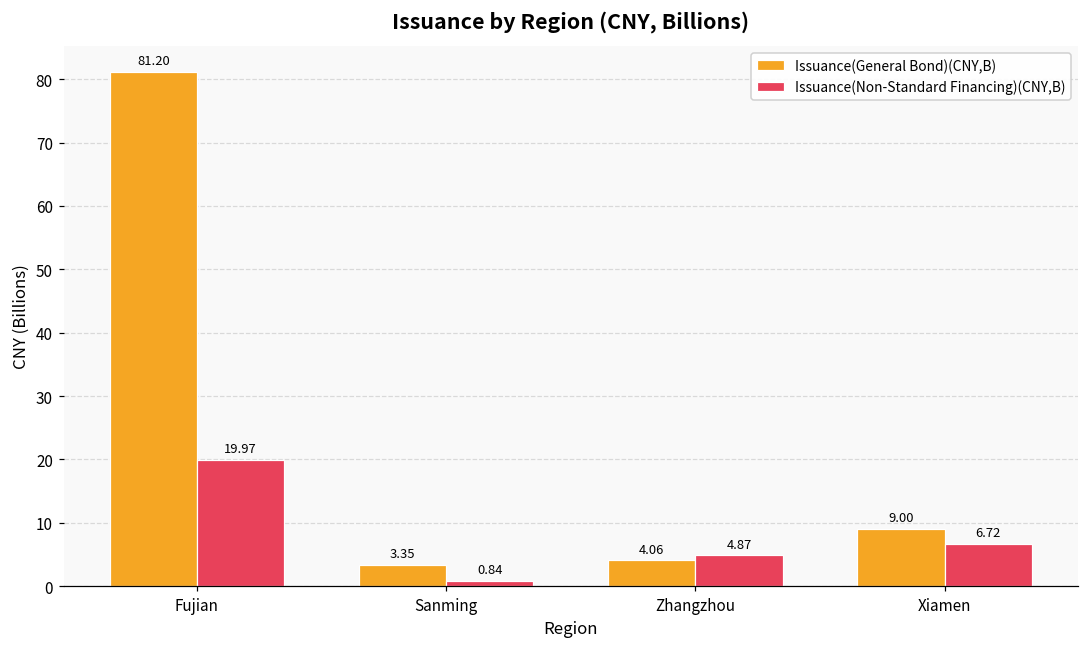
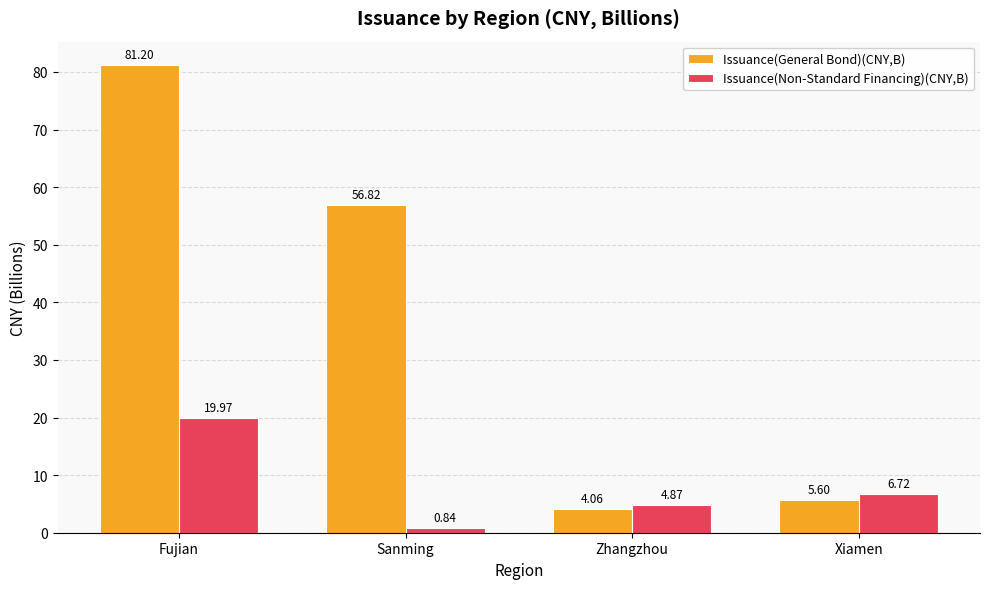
Issuance(General Bond)(CNY,B), Sanming: 3.35 -> 56.82
Issuance(General Bond)(CNY,B), Xiamen: 9.00 -> 5.60
